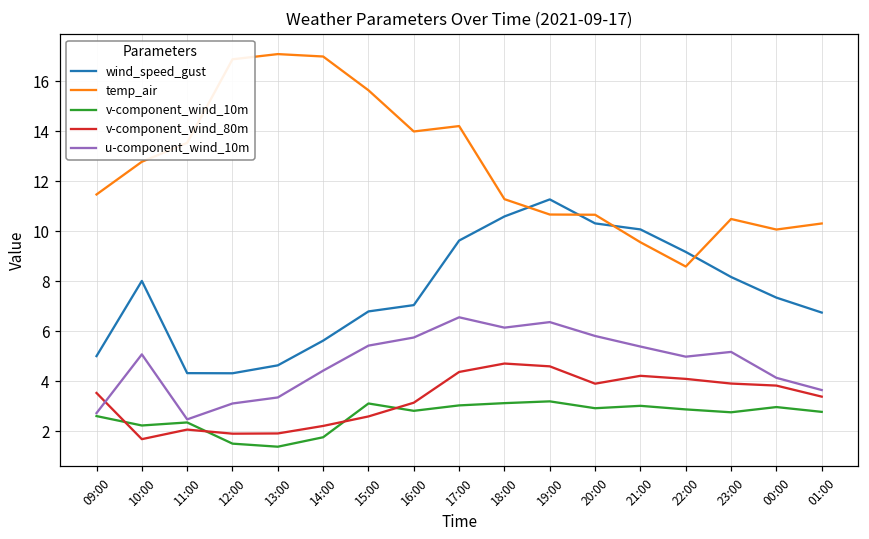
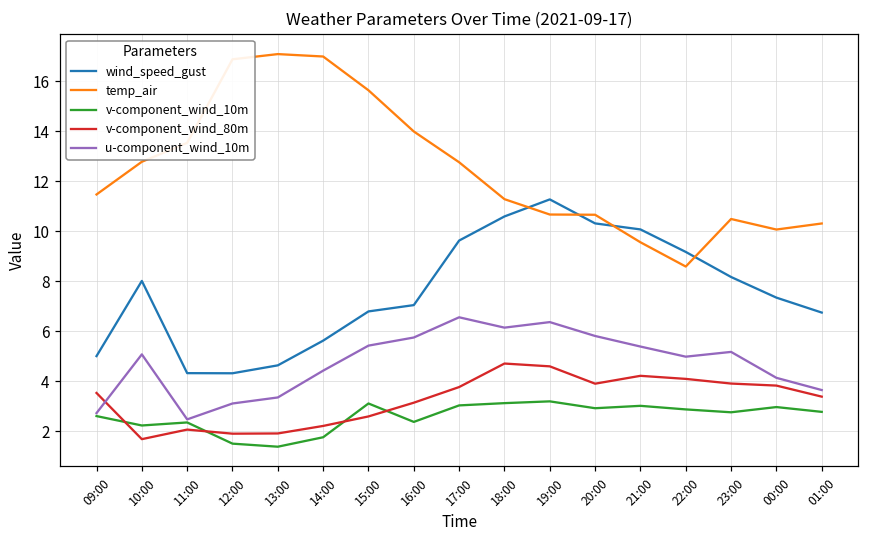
v-component_wind_10m, 16:00: 2.8 -> 2.4
temp_air, 17:00: 14.2 -> 12.8
v-component_wind_80m, 17:00: 4.4 -> 3.8
